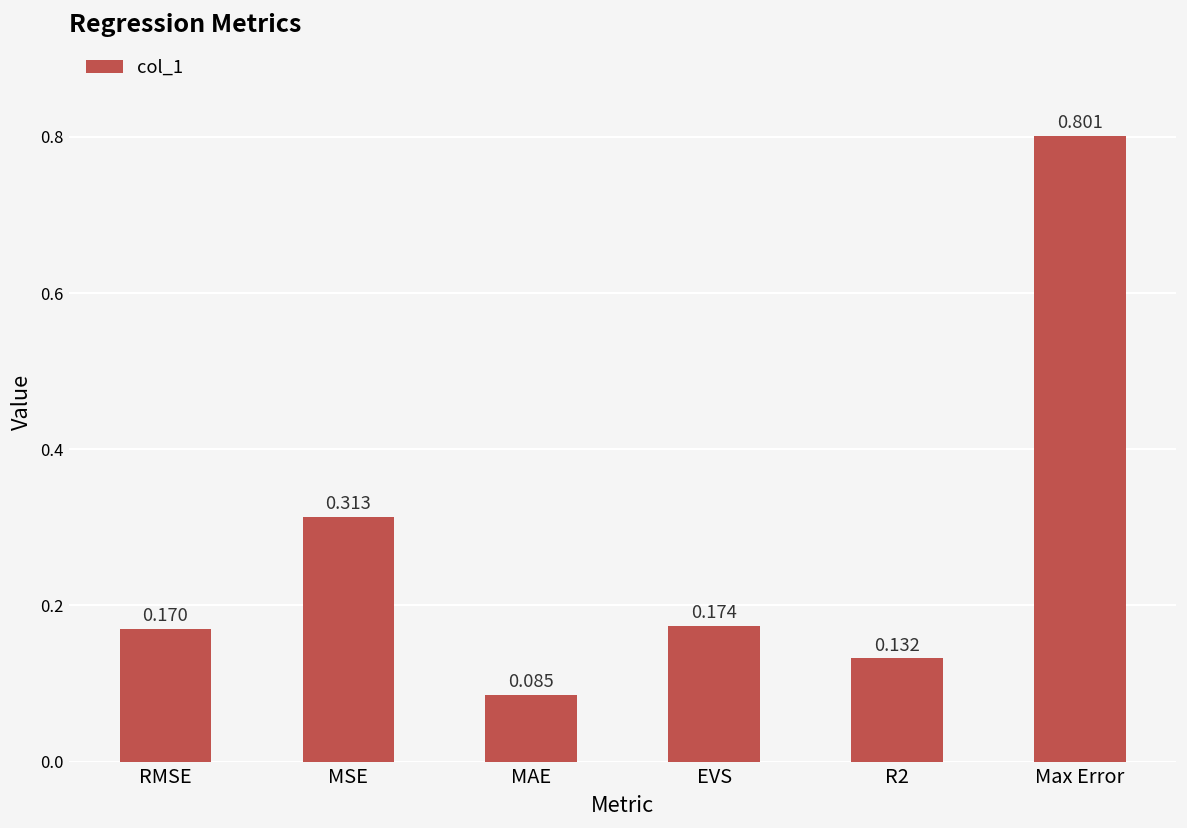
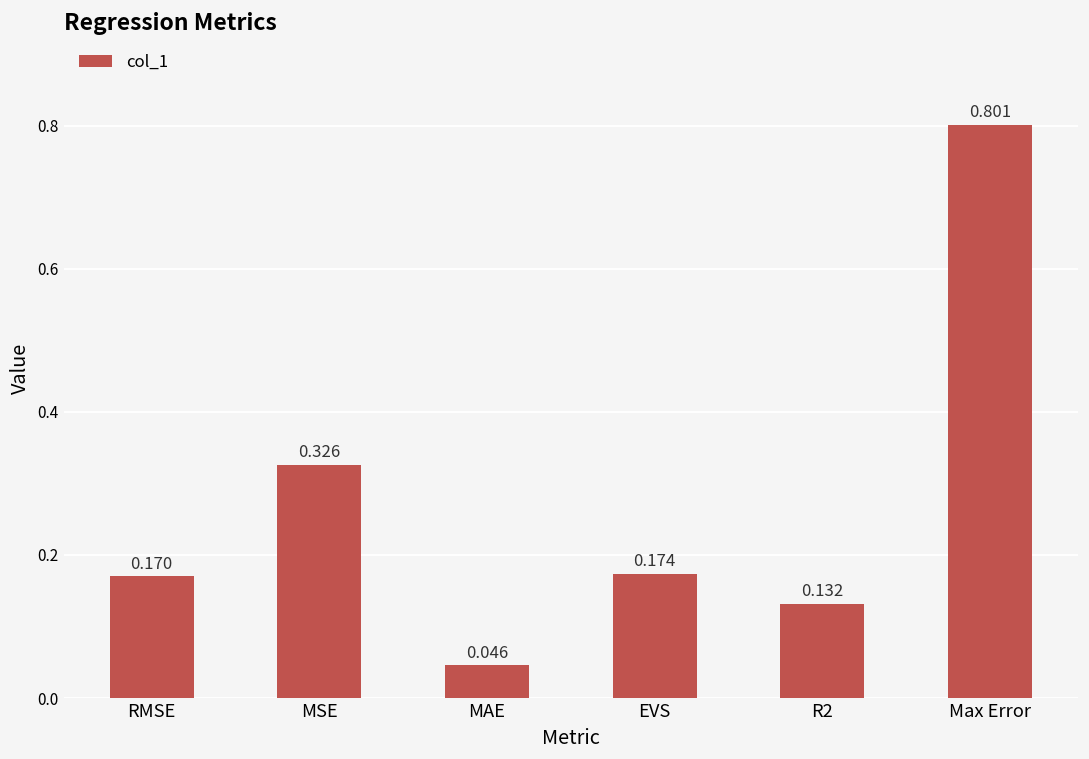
MSE: 0.313 -> 0.326
MAE: 0.085 -> 0.046
